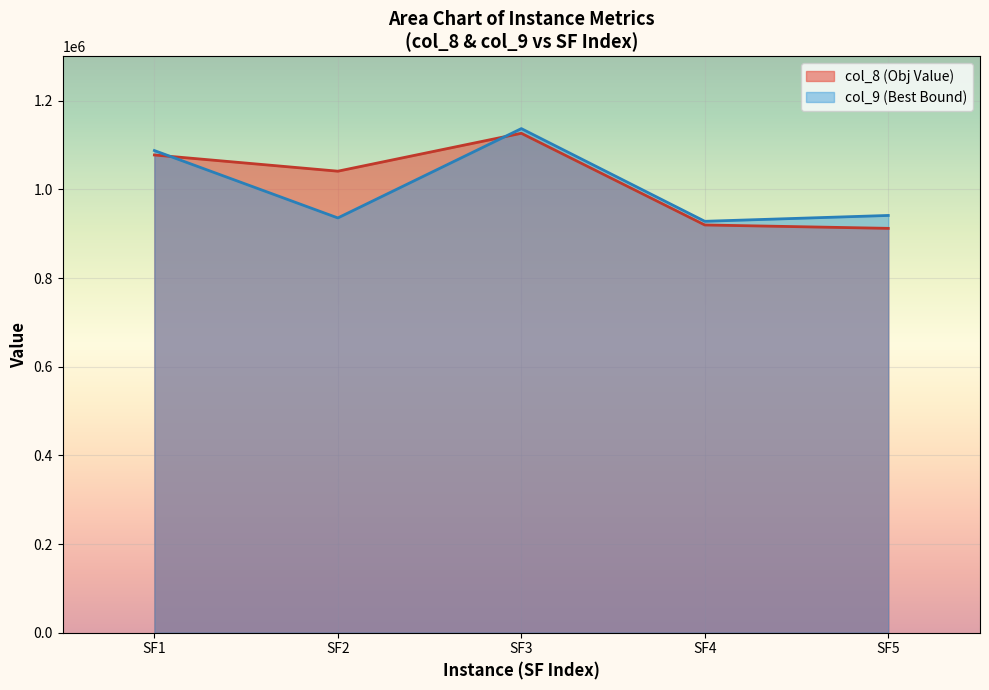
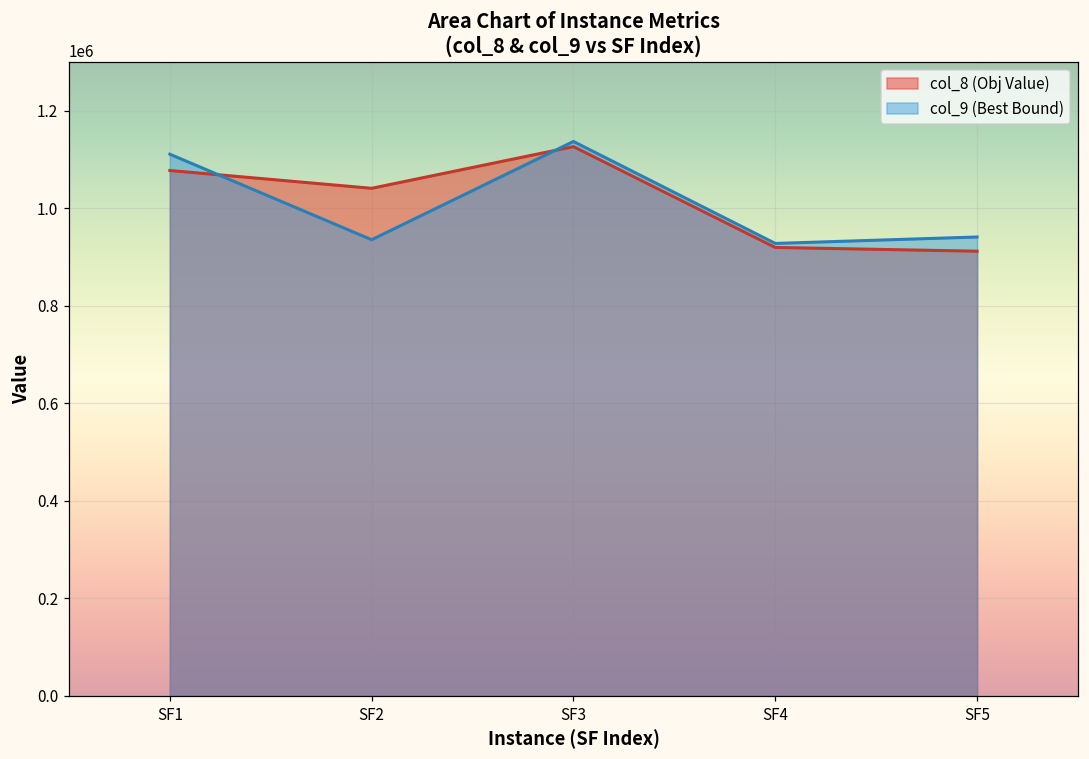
col_9 (Best Bound), SF1: 1090000 -> 1110000
